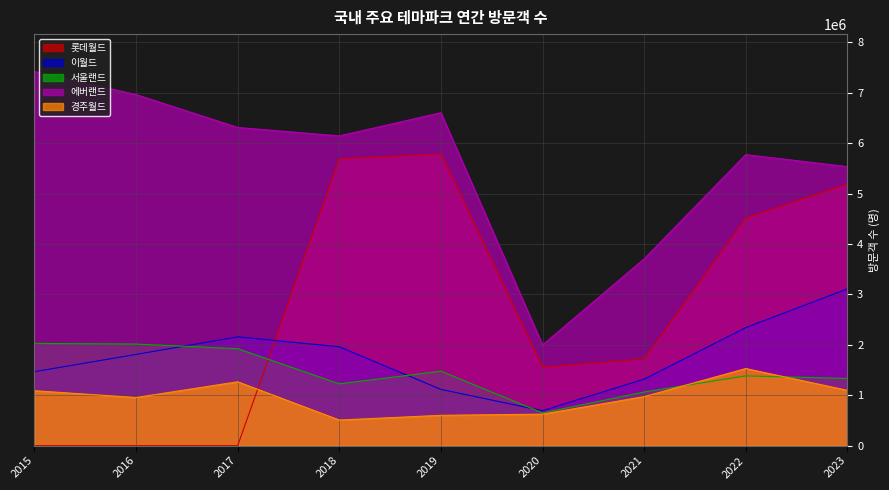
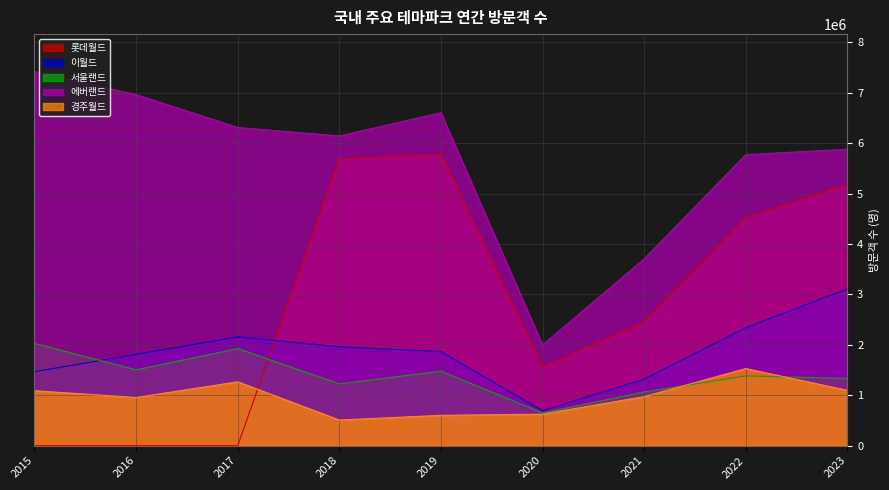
서울랜드, 2016: 2000000 -> 1500000
이월드, 2019: 1100000 -> 1900000
롯데월드, 2021: 1700000 -> 2500000
에버랜드, 2023: 5500000 -> 5900000
